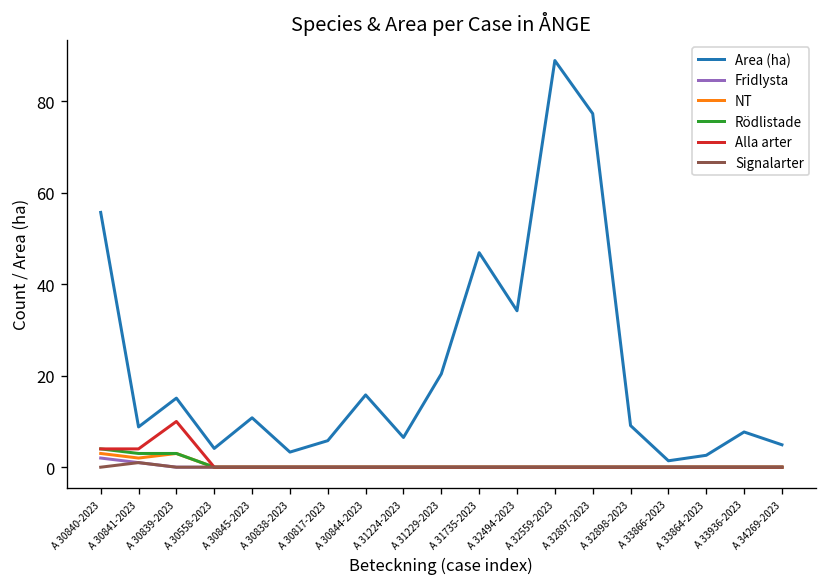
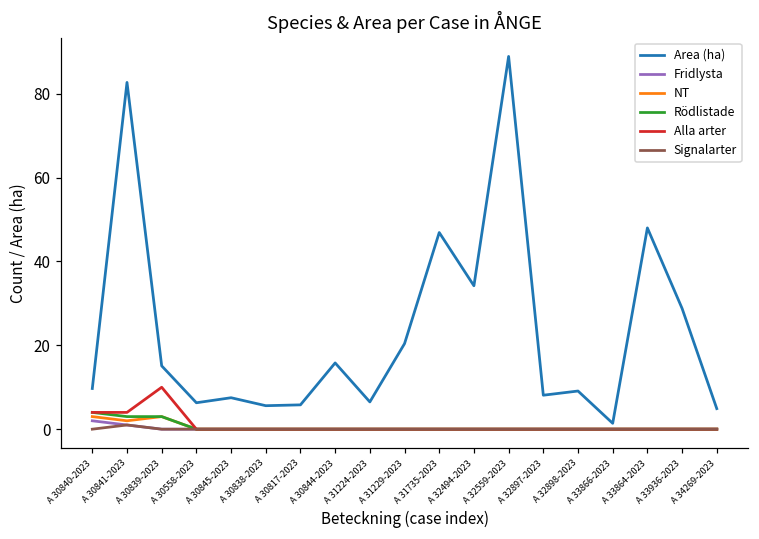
Area (ha), A 30840-2023: 56 -> 10
Area (ha), A 30841-2023: 9 -> 83
Area (ha), A 30558-2023: 4 -> 6
Area (ha), A 30845-2023: 11 -> 8
Area (ha), A 30838-2023: 3 -> 6
Area (ha), A 32897-2023: 77 -> 8
Area (ha), A 33864-2023: 3 -> 48
Area (ha), A 33936-2023: 8 -> 29
